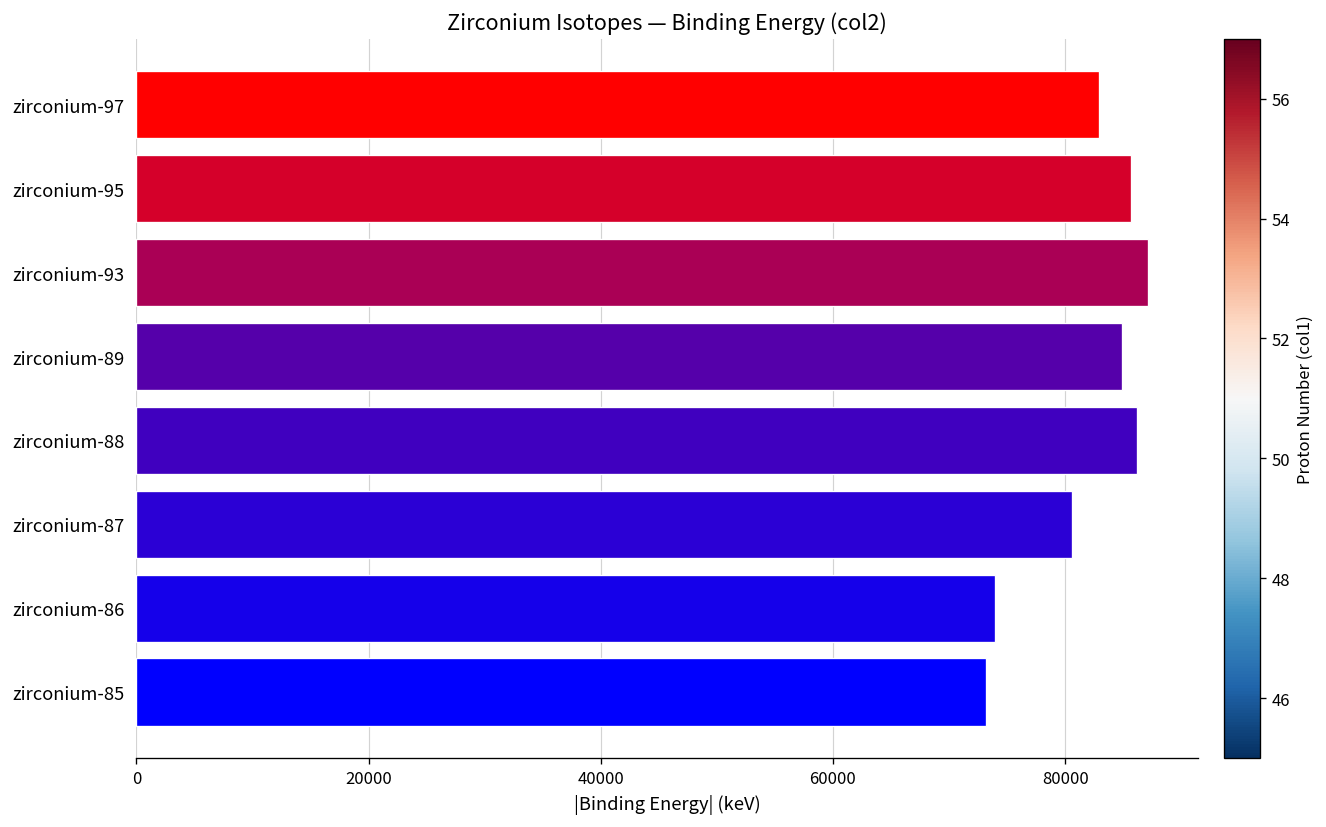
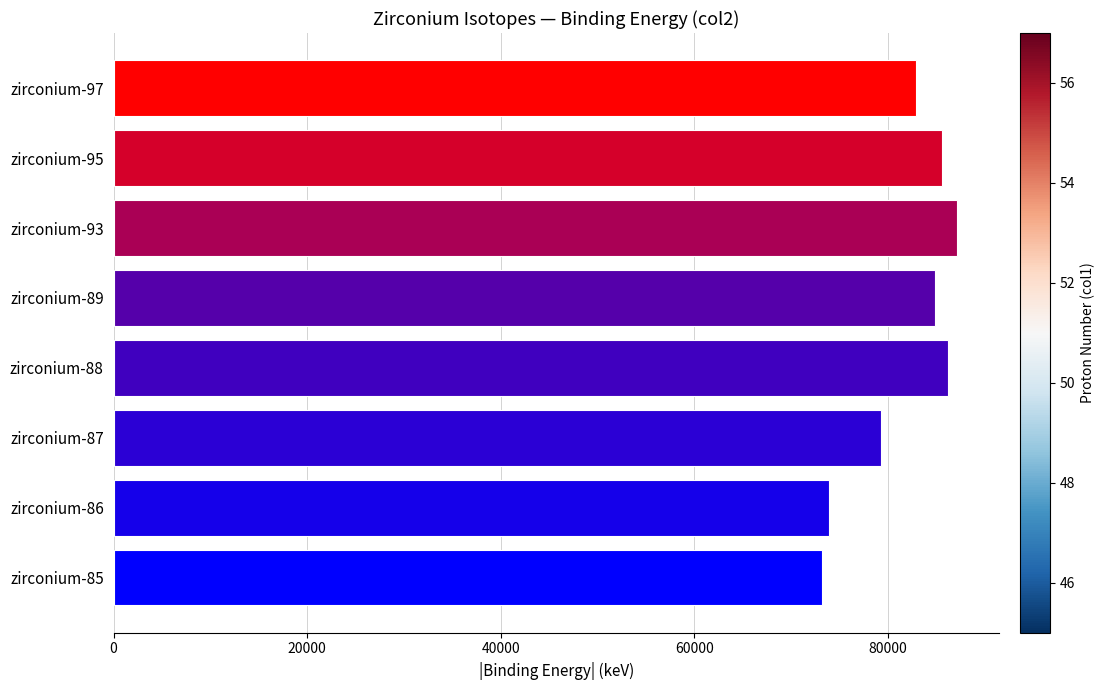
zirconium-87: 81000 -> 79000
